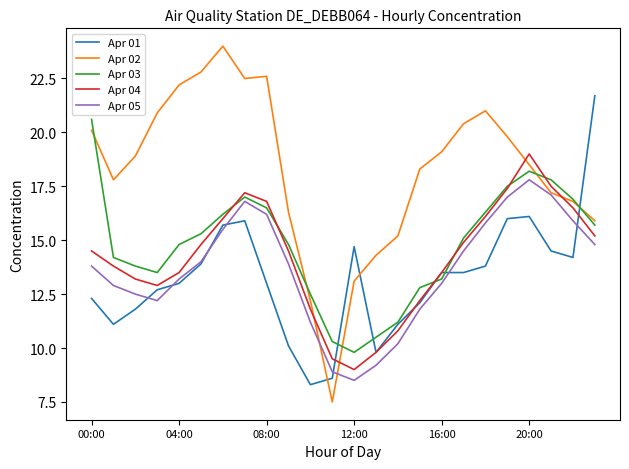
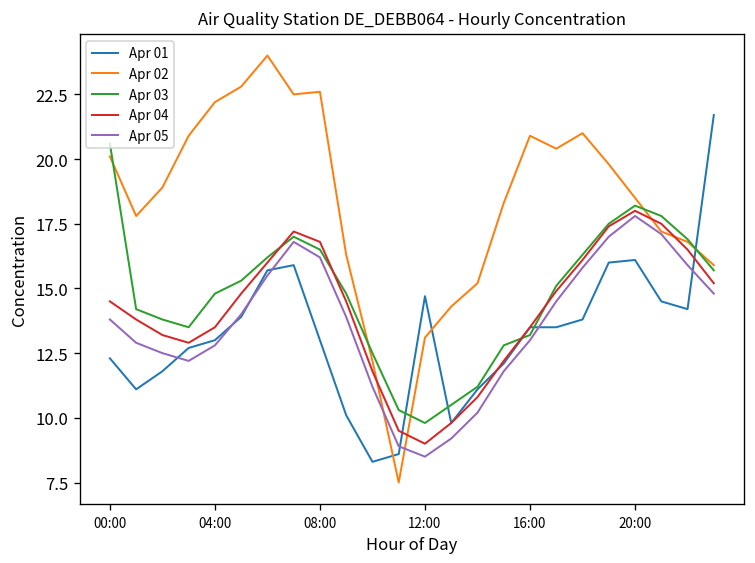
Apr 05, 04:00: 13.2 -> 12.8
Apr 02, 16:00: 19.1 -> 20.9
Apr 04, 20:00: 19 -> 18
